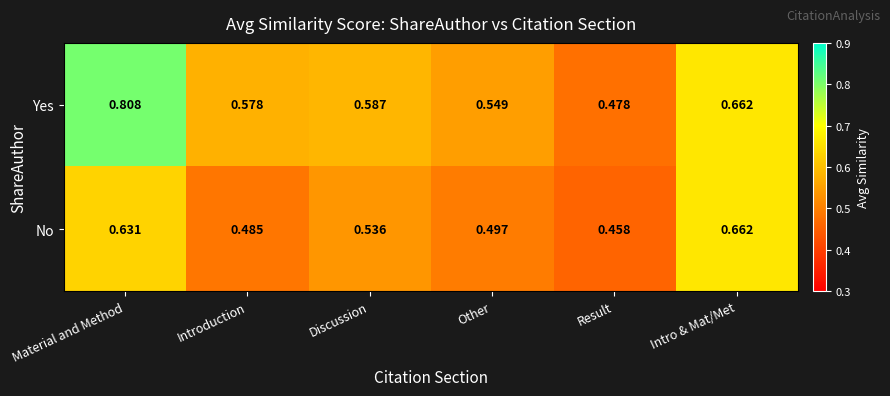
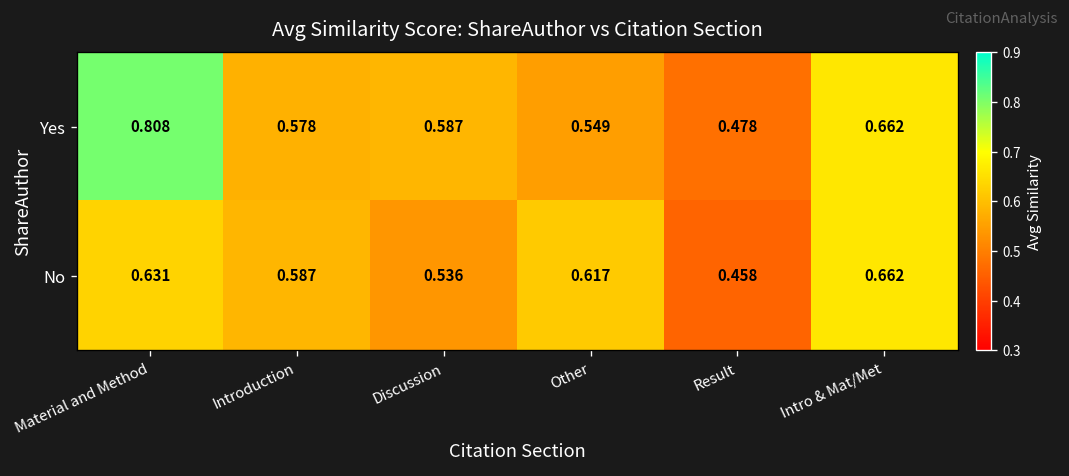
No, Introduction: 0.485 -> 0.587
No, Other: 0.497 -> 0.617
